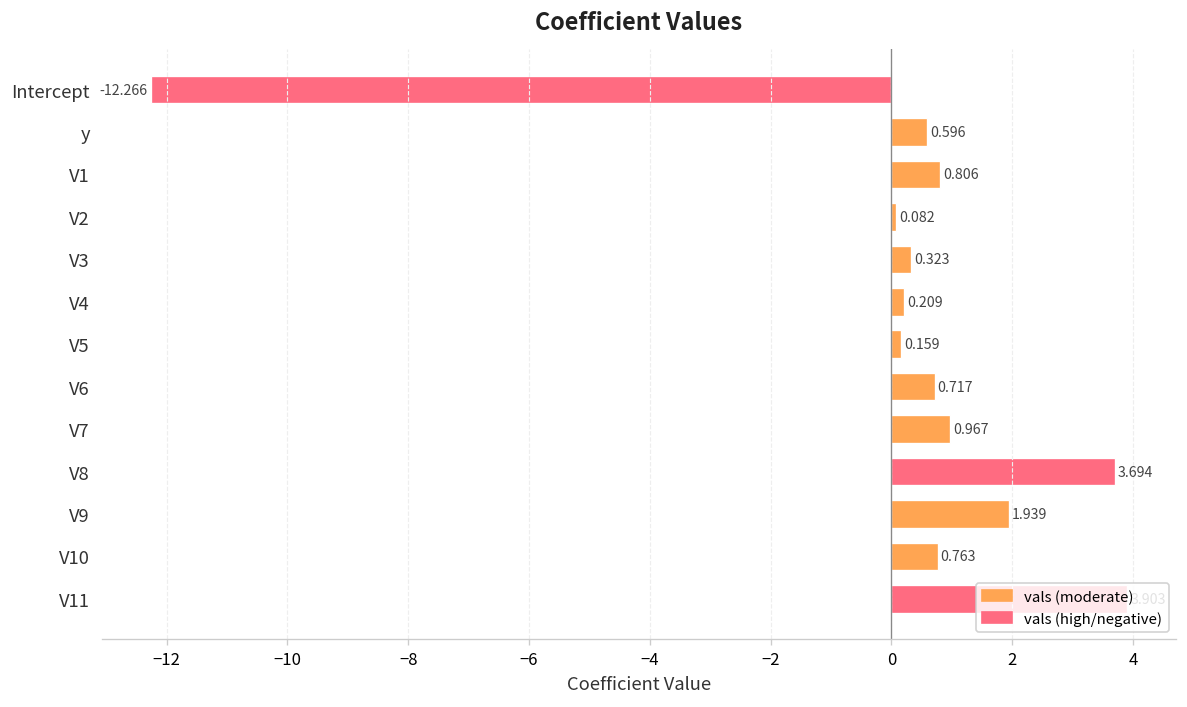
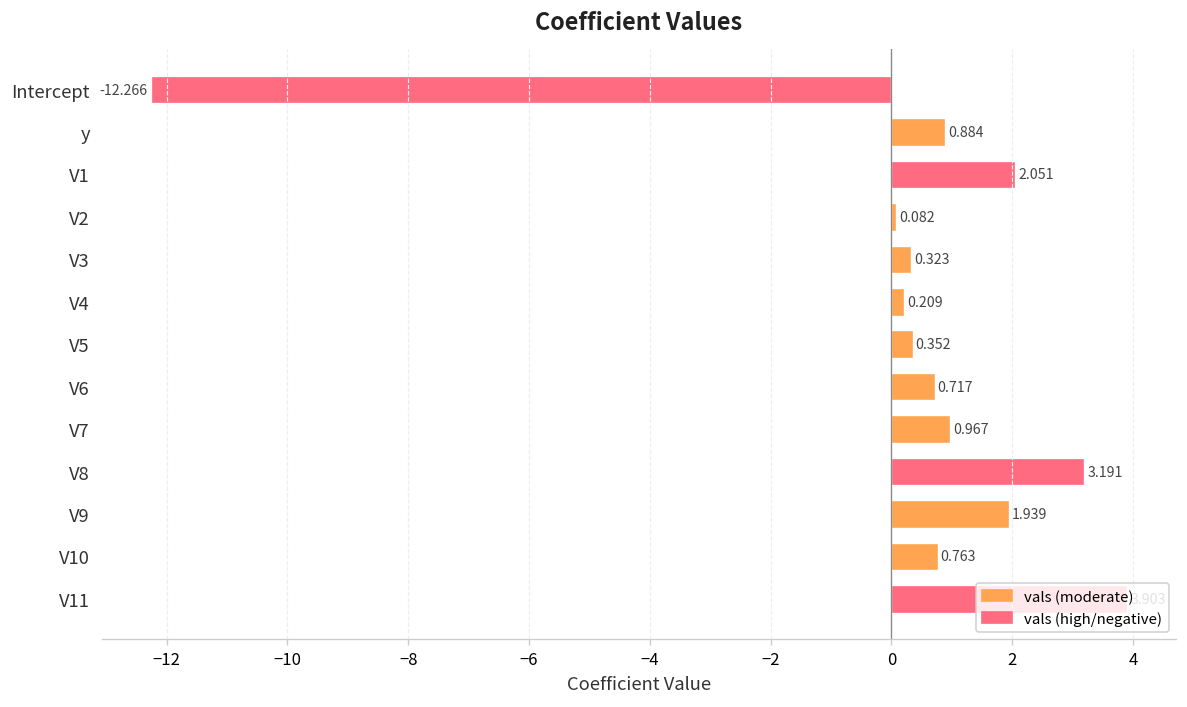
y: 0.596 -> 0.884
V1: 0.806 -> 2.051
V5: 0.159 -> 0.352
V8: 3.694 -> 3.191
